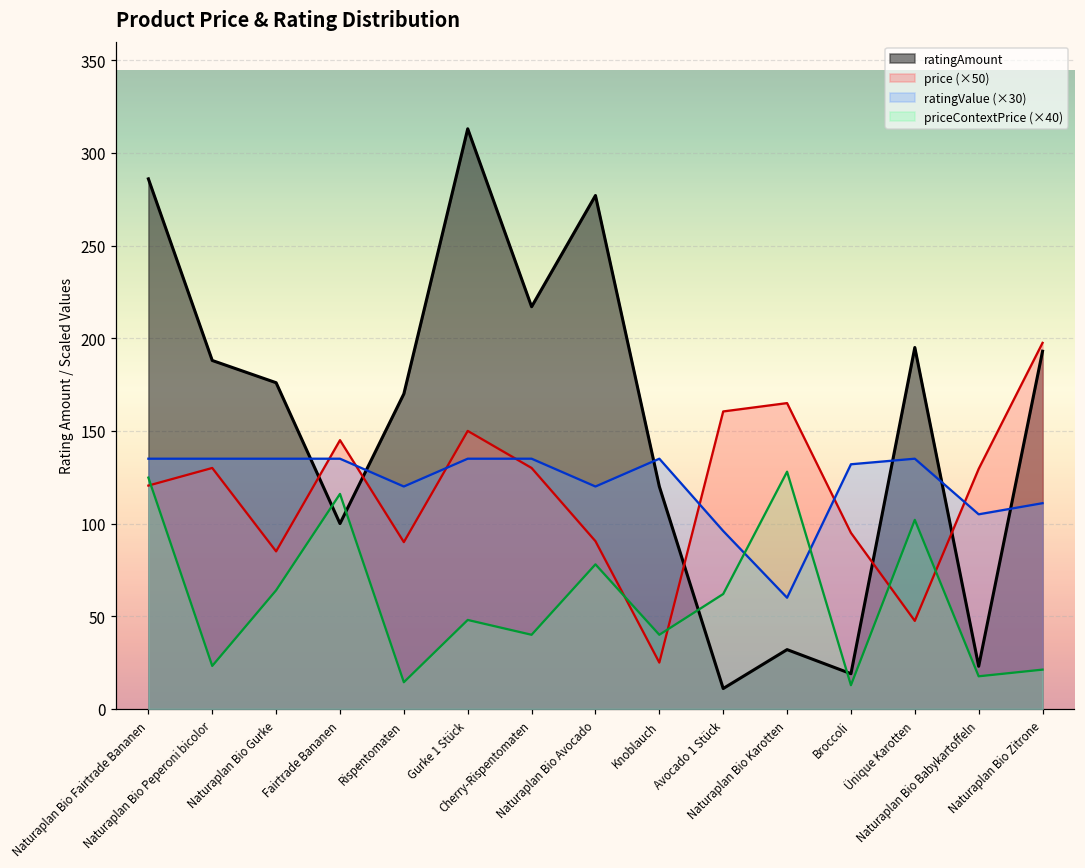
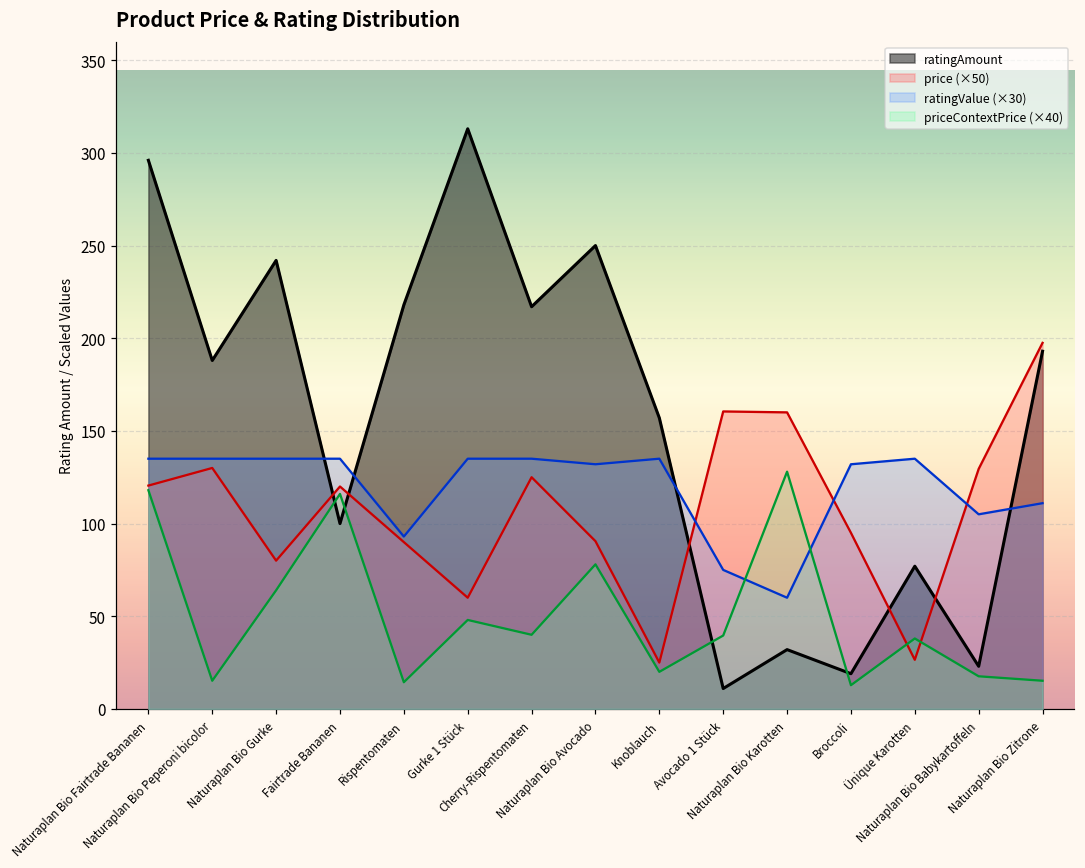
ratingAmount, Naturaplan Bio Fairtrade Bananen: 286 -> 296
priceContextPrice (×40), Naturaplan Bio Fairtrade Bananen: 125 -> 118
priceContextPrice (×40), Naturaplan Bio Peperoni bicolor: 23 -> 15
ratingAmount, Naturaplan Bio Gurke: 176 -> 242
price (×50), Naturaplan Bio Gurke: 85 -> 80
price (×50), Fairtrade Bananen: 145 -> 120
ratingAmount, Rispentomaten: 170 -> 218
ratingValue (×30), Rispentomaten: 120 -> 93
price (×50), Gurke 1 Stück: 150 -> 60
price (×50), Cherry-Rispentomaten: 130 -> 125
ratingAmount, Naturaplan Bio Avocado: 277 -> 250
ratingValue (×30), Naturaplan Bio Avocado: 120 -> 132
ratingAmount, Knoblauch: 120 -> 157
priceContextPrice (×40), Knoblauch: 40 -> 20
ratingValue (×30), Avocado 1 Stück: 96 -> 75
priceContextPrice (×40), Avocado 1 Stück: 62 -> 40
price (×50), Naturaplan Bio Karotten: 165 -> 160
ratingAmount, Ünique Karotten: 195 -> 77
price (×50), Ünique Karotten: 48 -> 27
priceContextPrice (×40), Ünique Karotten: 102 -> 38
priceContextPrice (×40), Naturaplan Bio Zitrone: 21 -> 15
